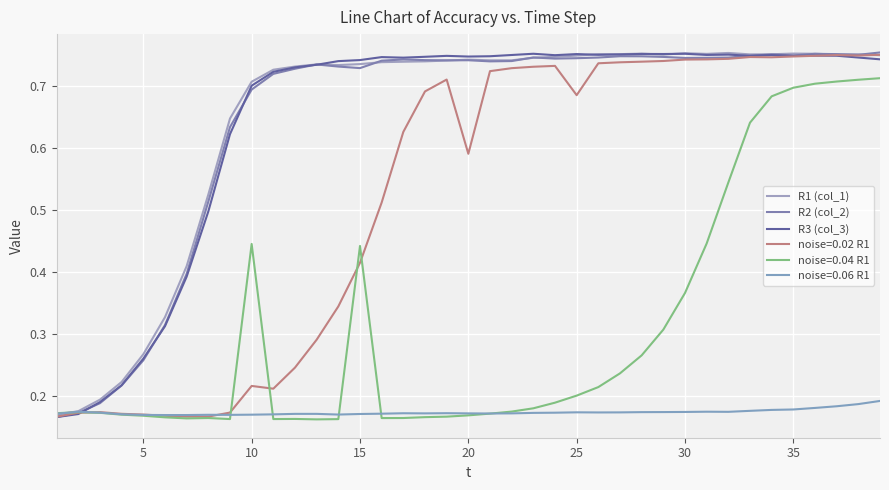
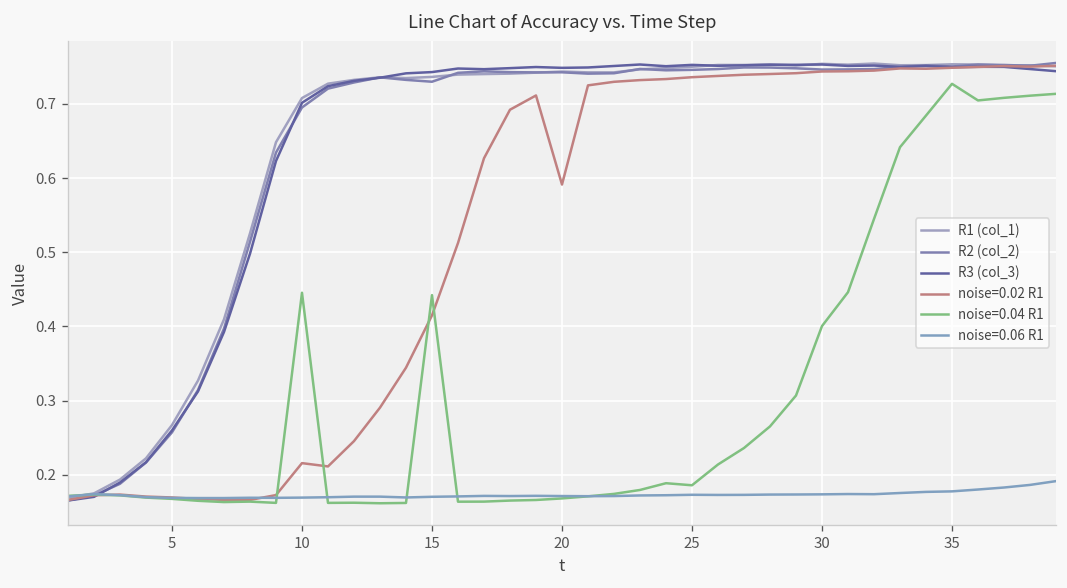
noise=0.02 R1, 25: 0.69 -> 0.74
noise=0.04 R1, 25: 0.20 -> 0.19
noise=0.04 R1, 30: 0.37 -> 0.40
noise=0.04 R1, 35: 0.70 -> 0.73
